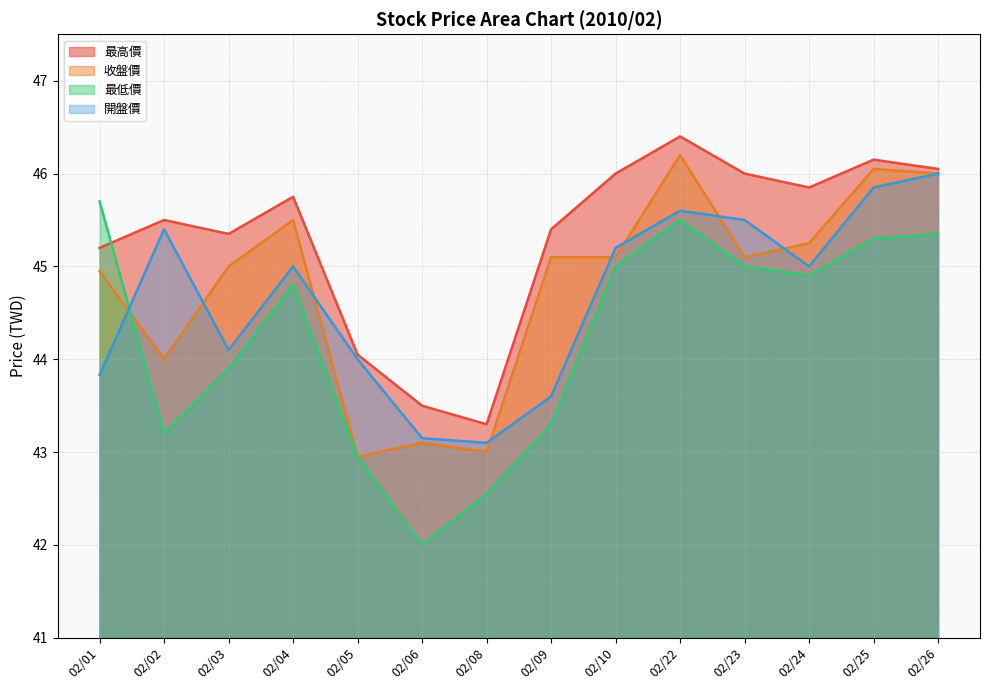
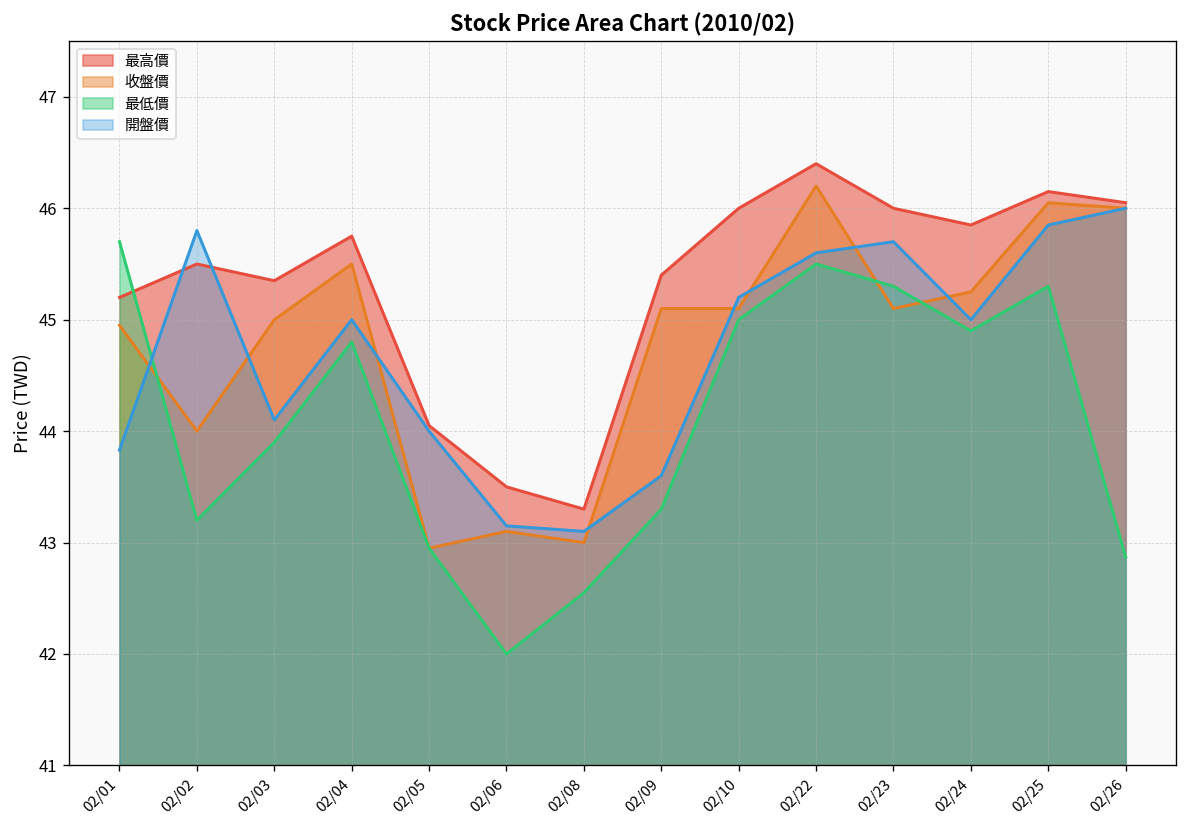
開盤價, 02/02: 45.4 -> 45.8
最低價, 02/23: 45.0 -> 45.3
開盤價, 02/23: 45.5 -> 45.7
最低價, 02/26: 45.4 -> 42.9
